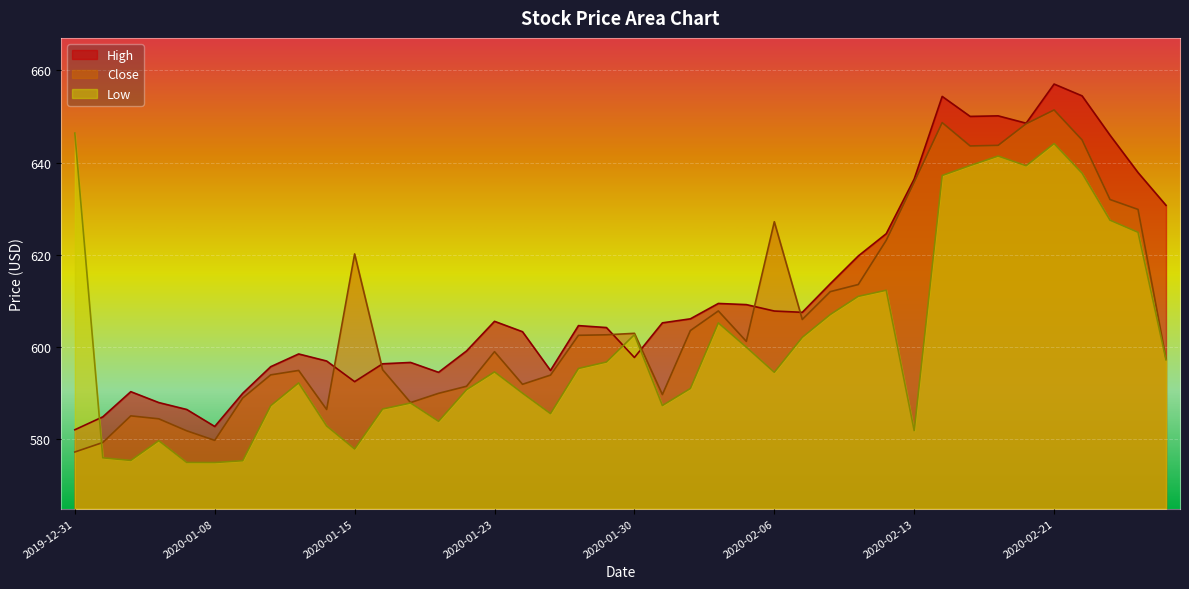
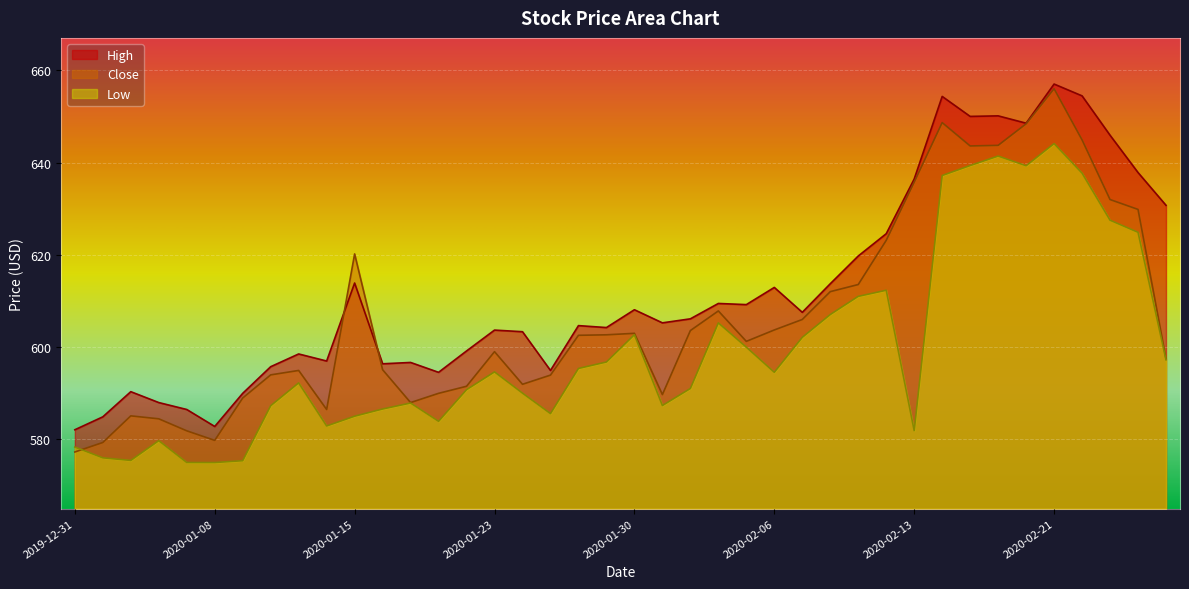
Low, 2019-12-31: 646 -> 578
High, 2020-01-15: 593 -> 614
Low, 2020-01-15: 578 -> 585
High, 2020-01-23: 606 -> 604
High, 2020-01-30: 598 -> 608
High, 2020-02-06: 608 -> 613
Close, 2020-02-06: 627 -> 604
Close, 2020-02-21: 651 -> 656
